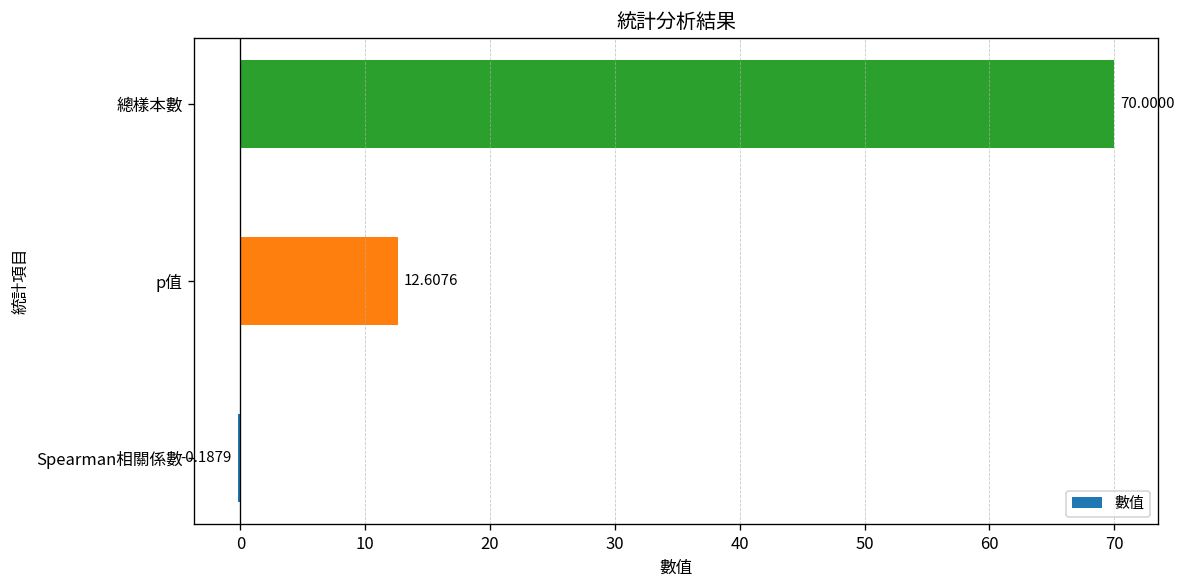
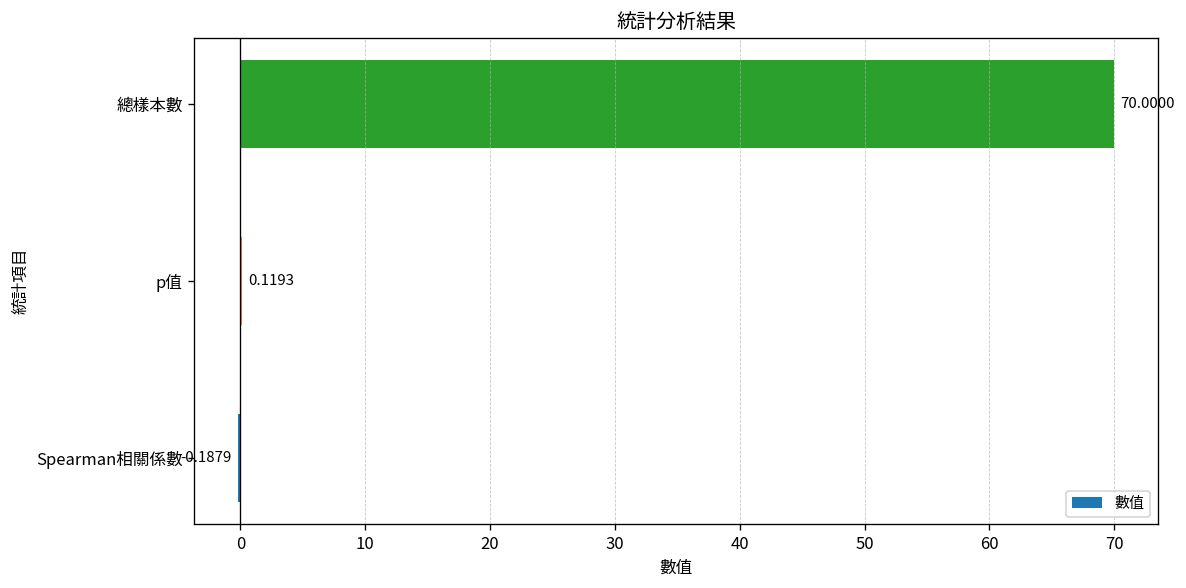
p值: 12.6076 -> 0.1193
